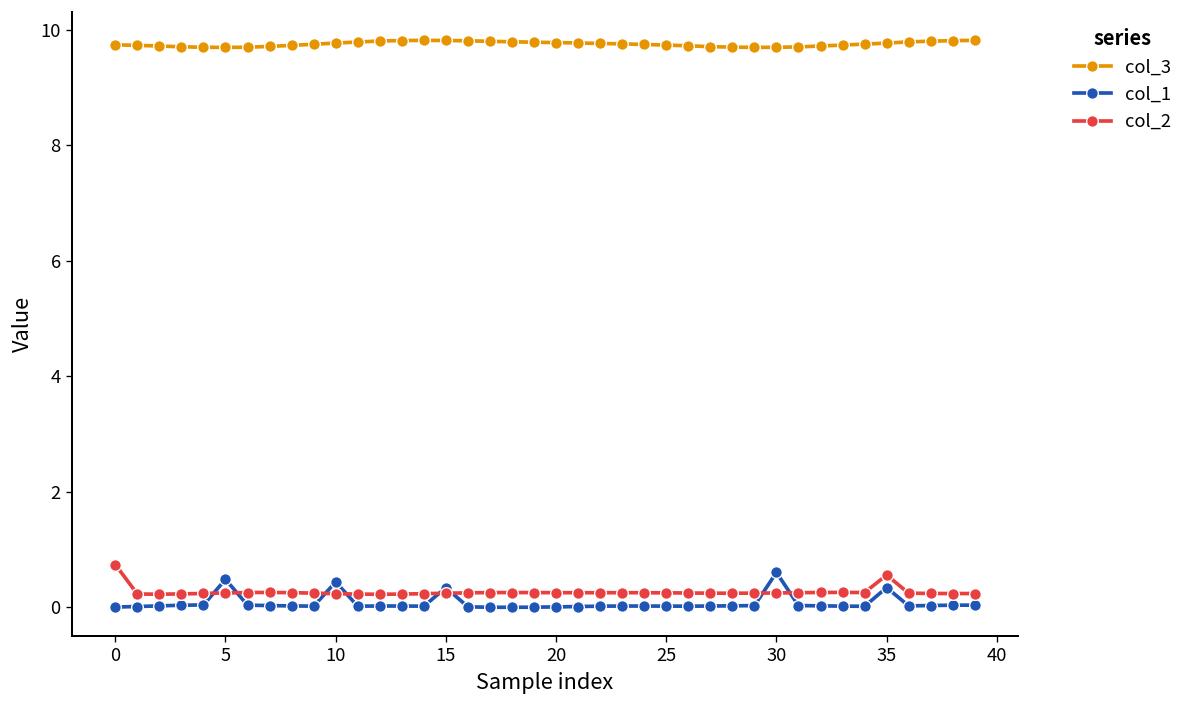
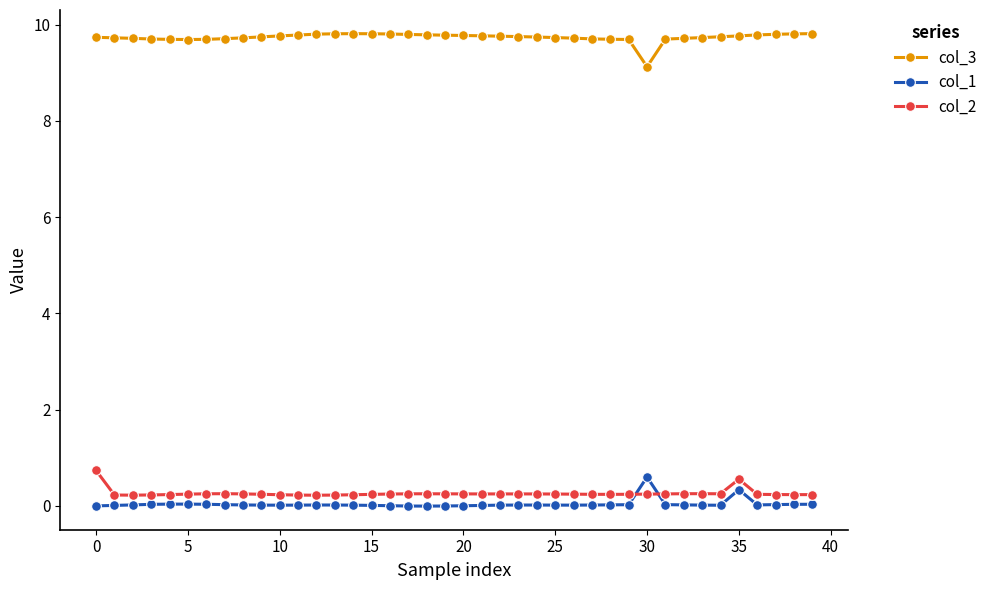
col_1, 5: 0.5 -> 0.0
col_1, 10: 0.4 -> 0.0
col_1, 15: 0.3 -> 0.0
col_3, 30: 9.7 -> 9.1
